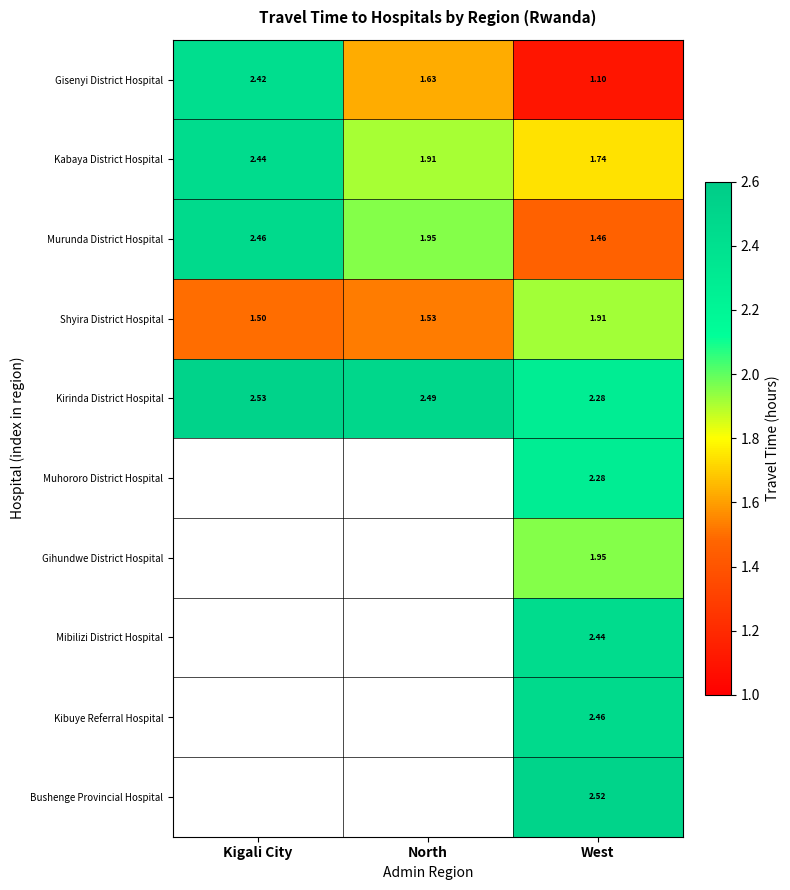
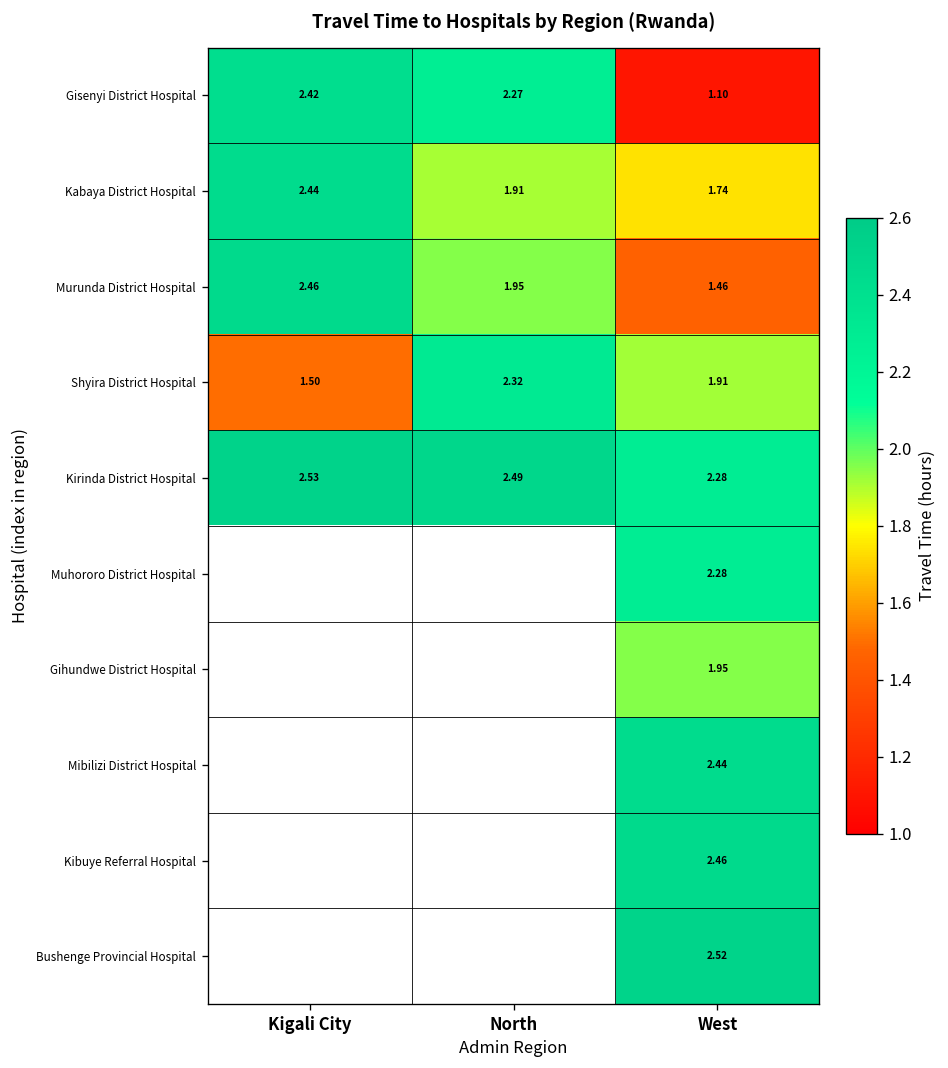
Gisenyi District Hospital, North: 1.63 -> 2.27
Shyira District Hospital, North: 1.53 -> 2.32
